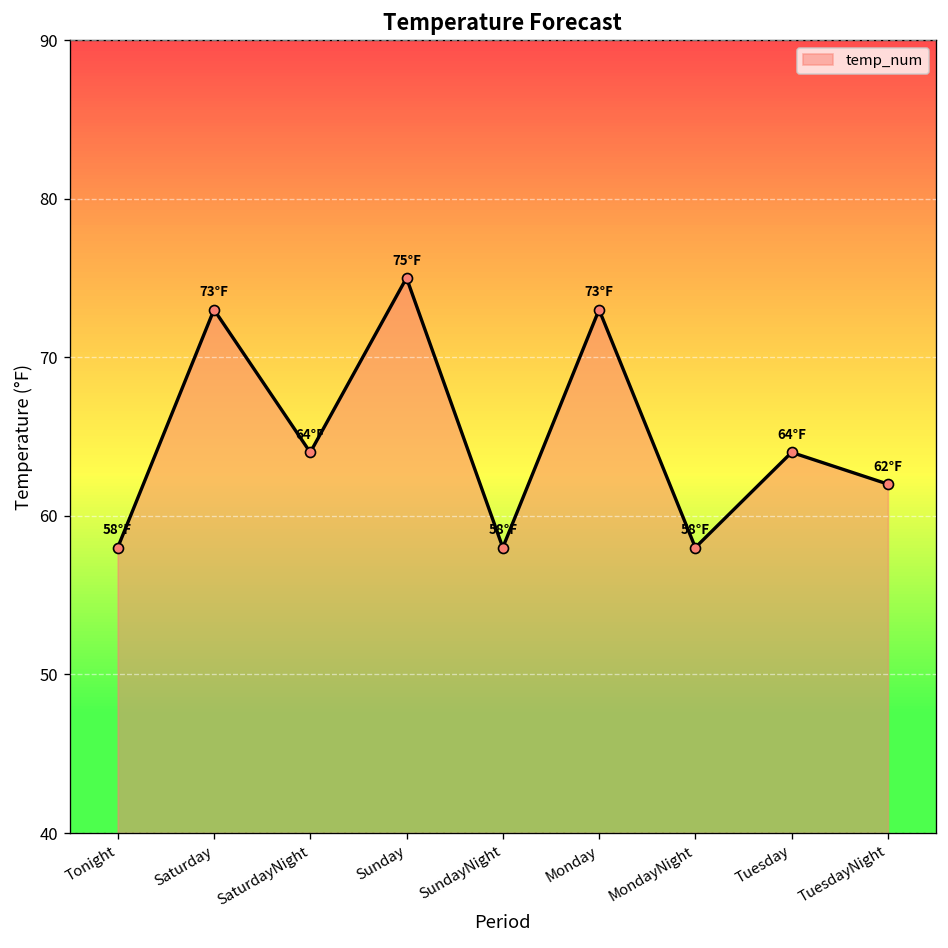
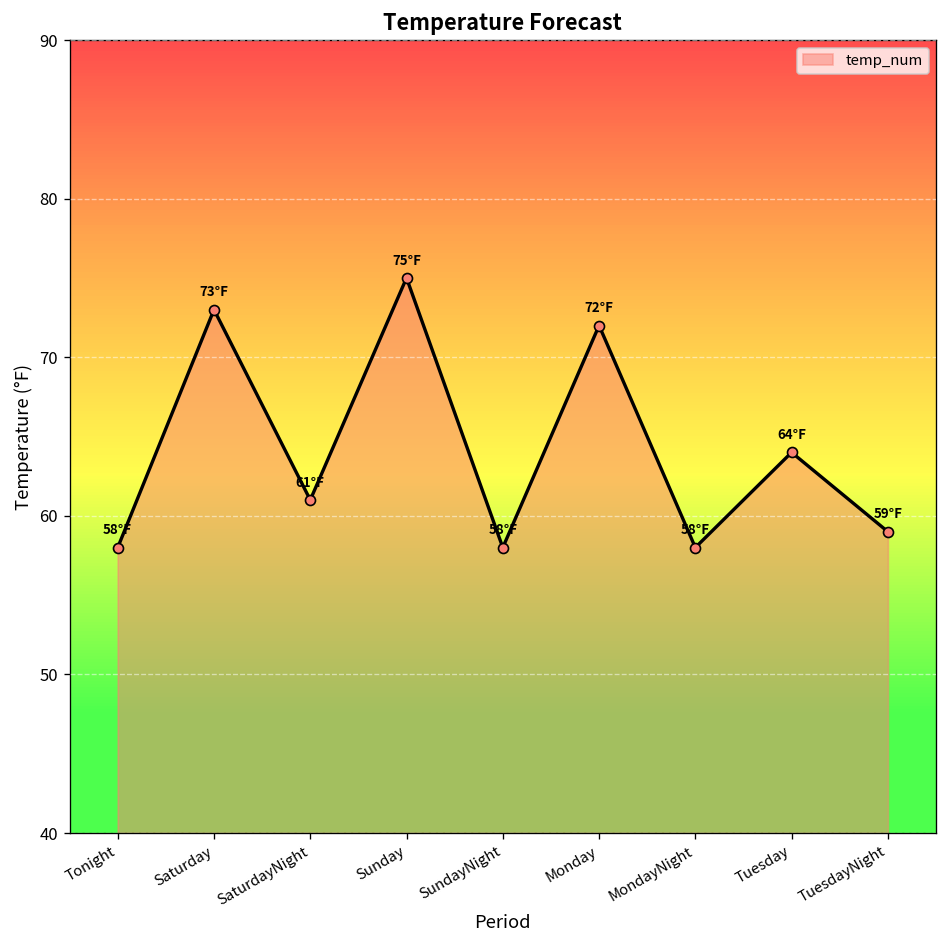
SaturdayNight: 64°F -> 61°F
Monday: 73°F -> 72°F
TuesdayNight: 62°F -> 59°F
